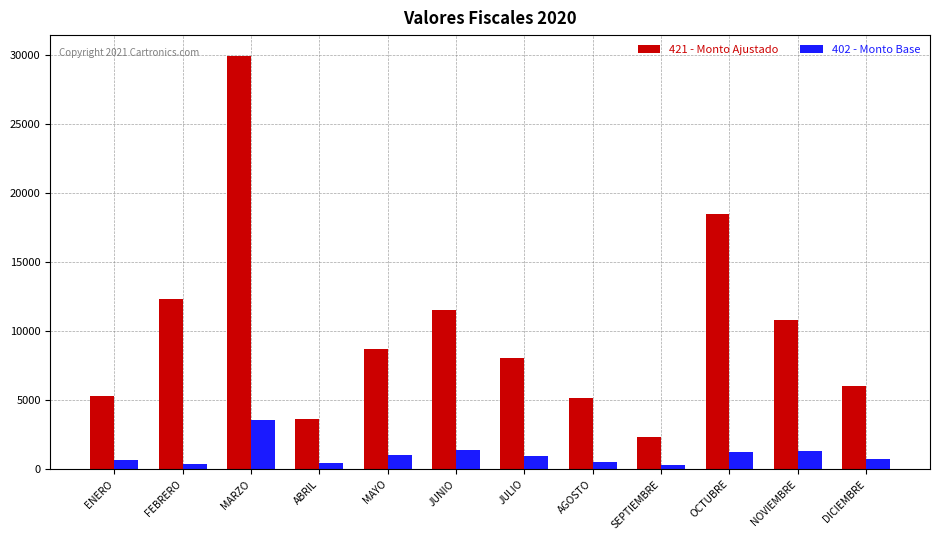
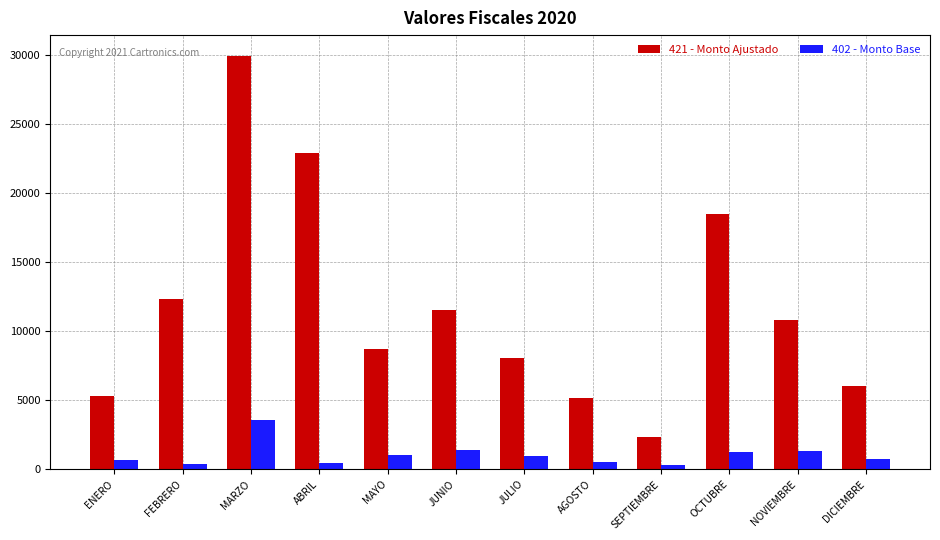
421 - Monto Ajustado, ABRIL: 3600 -> 22900
